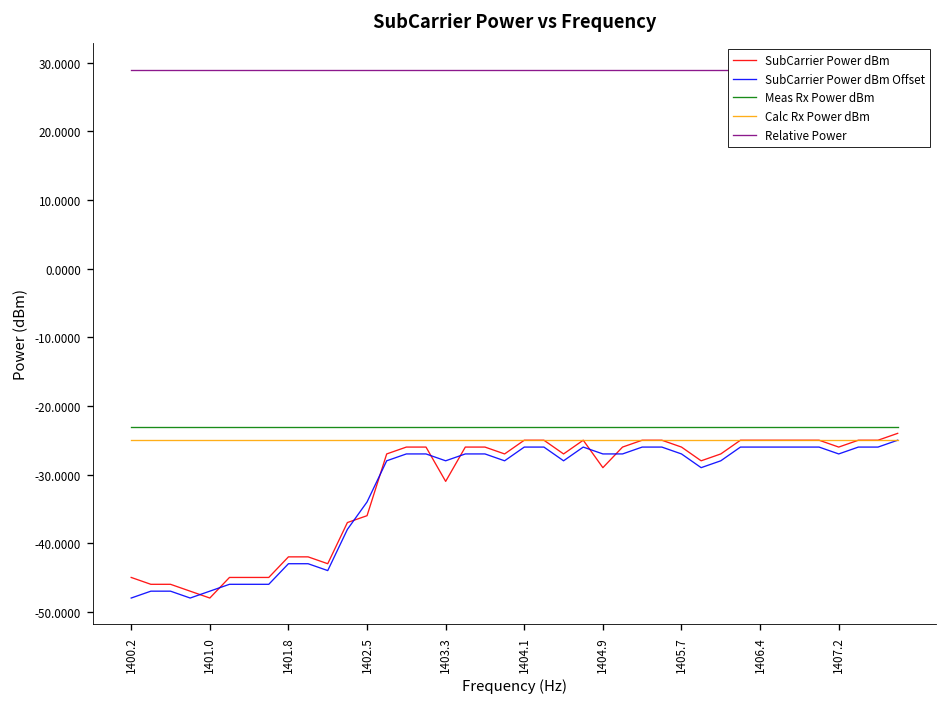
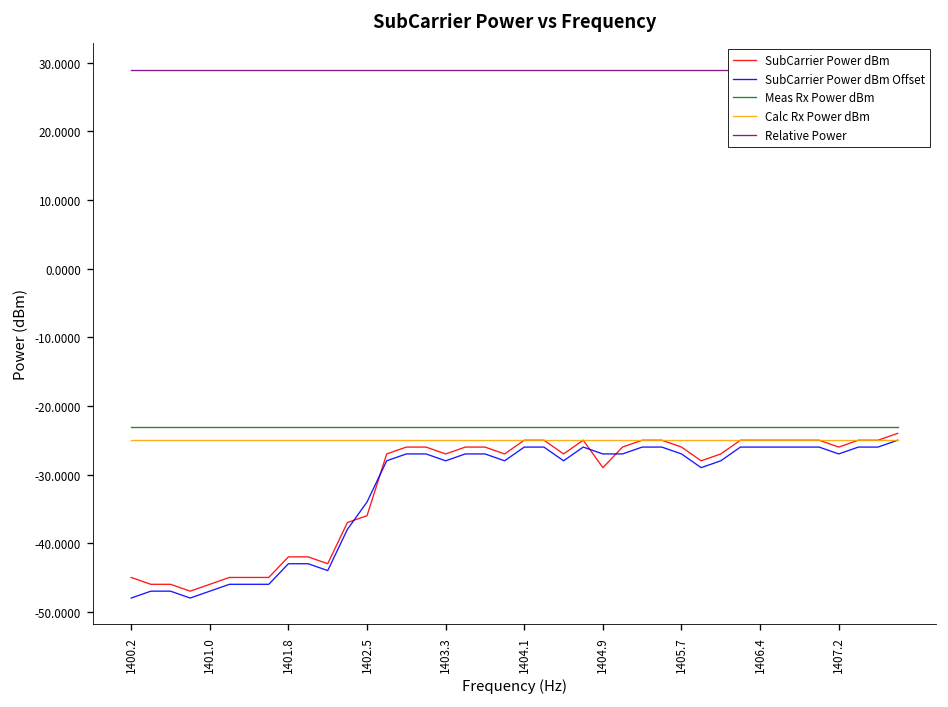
SubCarrier Power dBm, 1401.0: -48 -> -46
SubCarrier Power dBm, 1403.3: -31 -> -27
